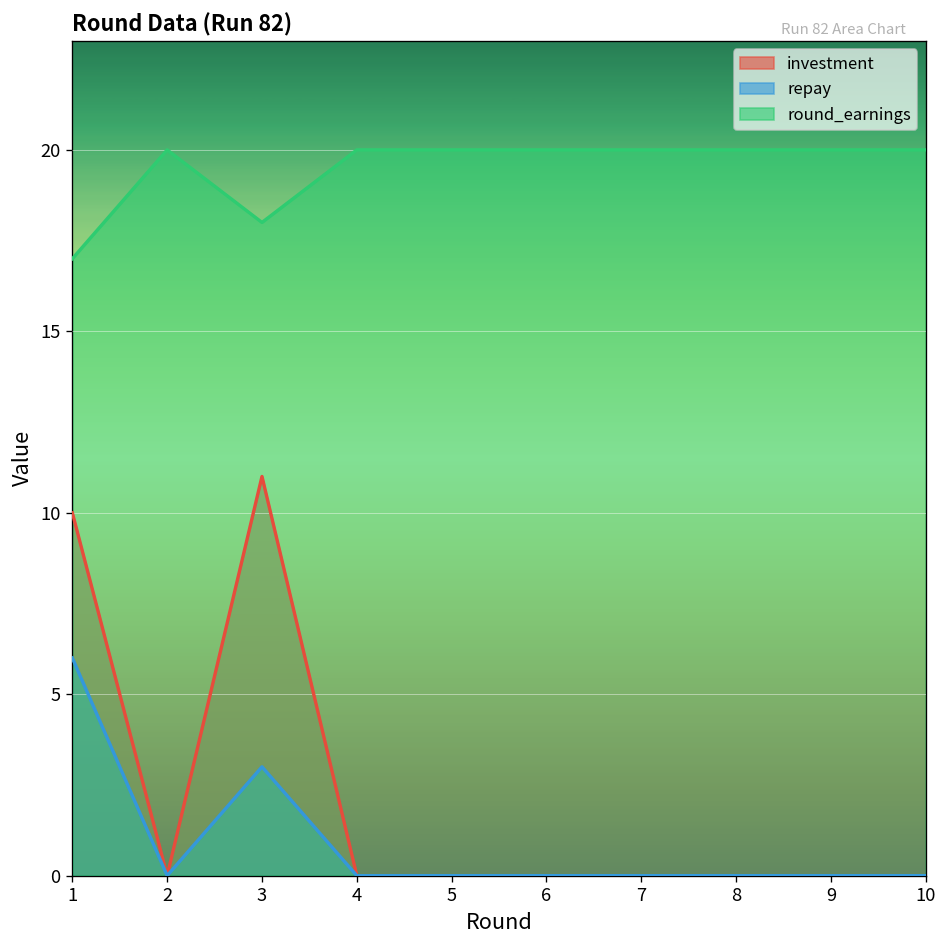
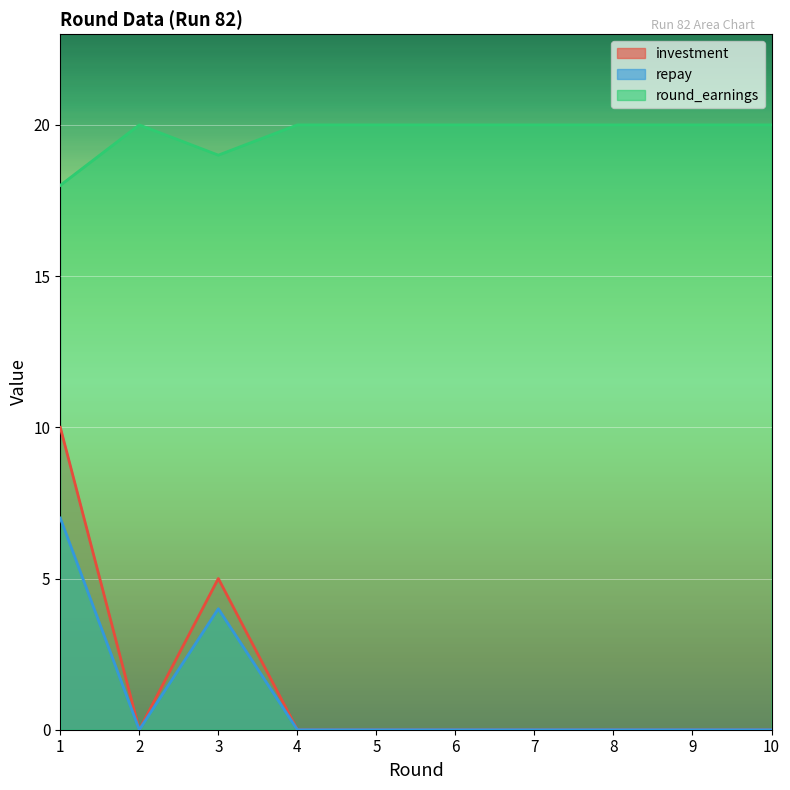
repay, 1: 6 -> 7
round_earnings, 1: 17 -> 18
investment, 3: 11 -> 5
repay, 3: 3 -> 4
round_earnings, 3: 18 -> 19
